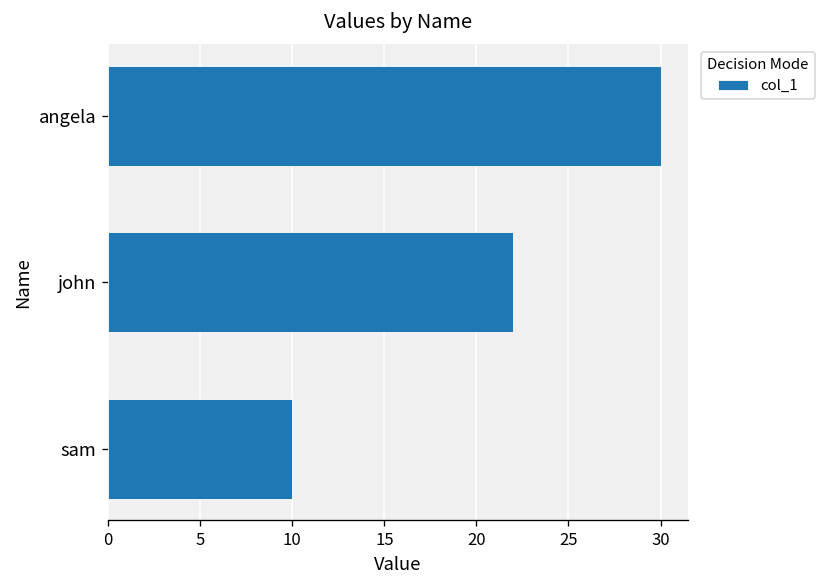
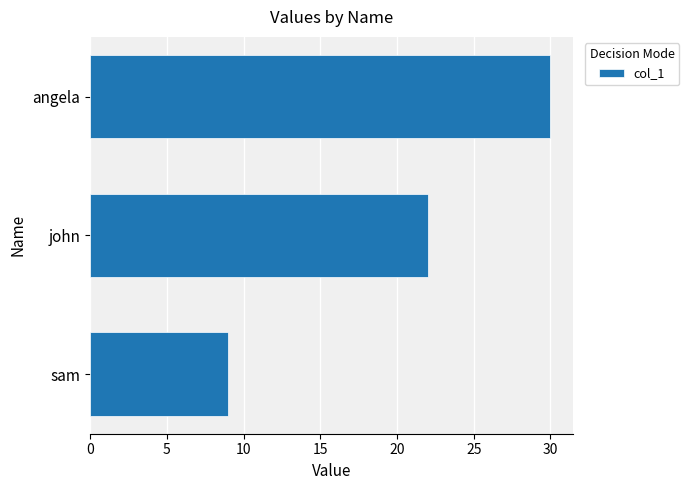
sam: 10 -> 9
